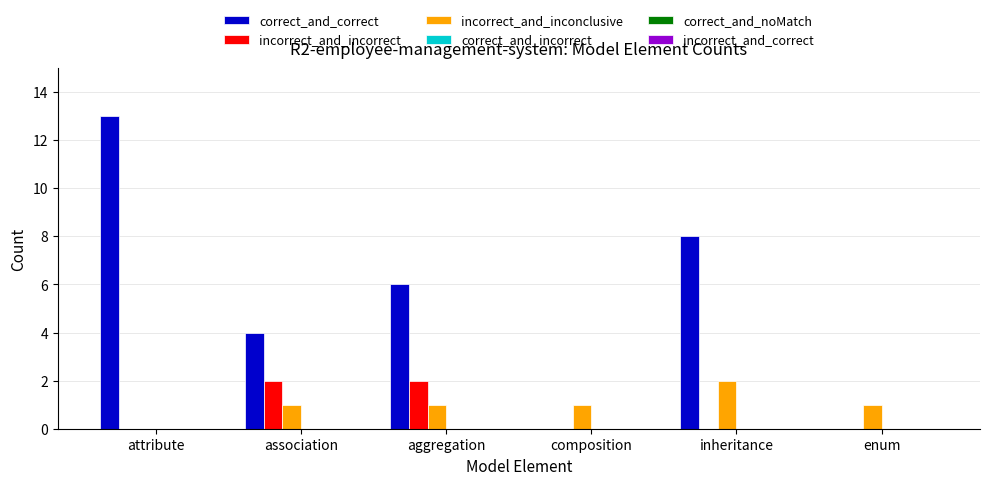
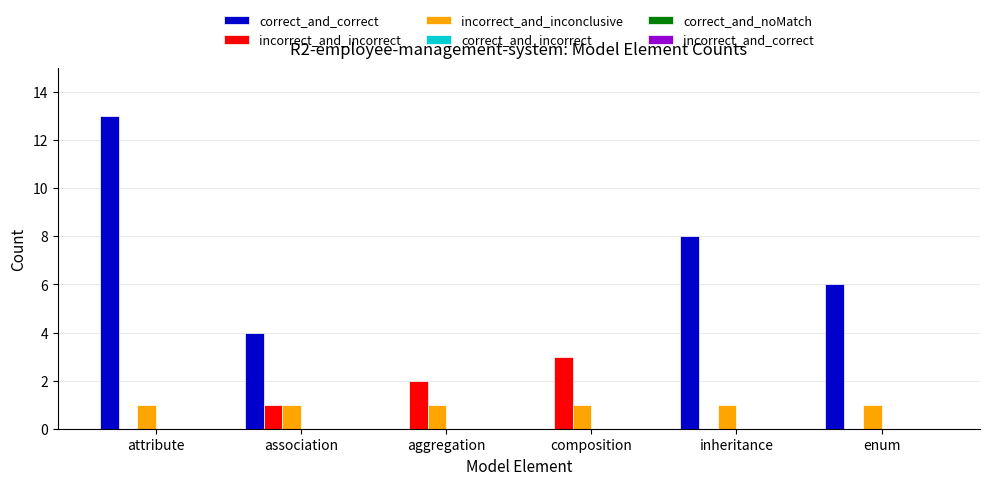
incorrect_and_inconclusive, attribute: 0 -> 1
incorrect_and_incorrect, association: 2 -> 1
correct_and_correct, aggregation: 6 -> 0
incorrect_and_incorrect, composition: 0 -> 3
incorrect_and_inconclusive, inheritance: 2 -> 1
correct_and_correct, enum: 0 -> 6
